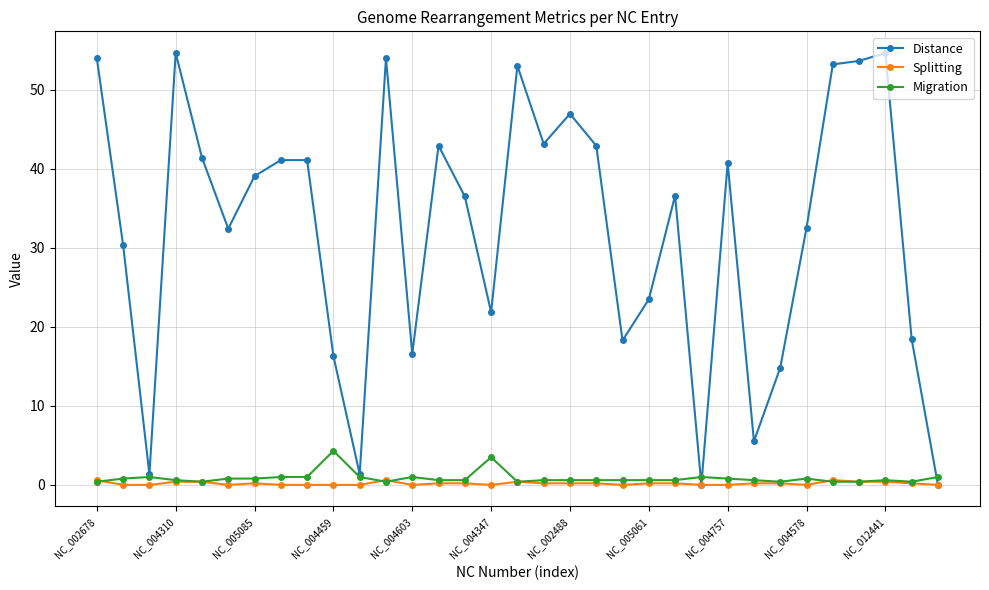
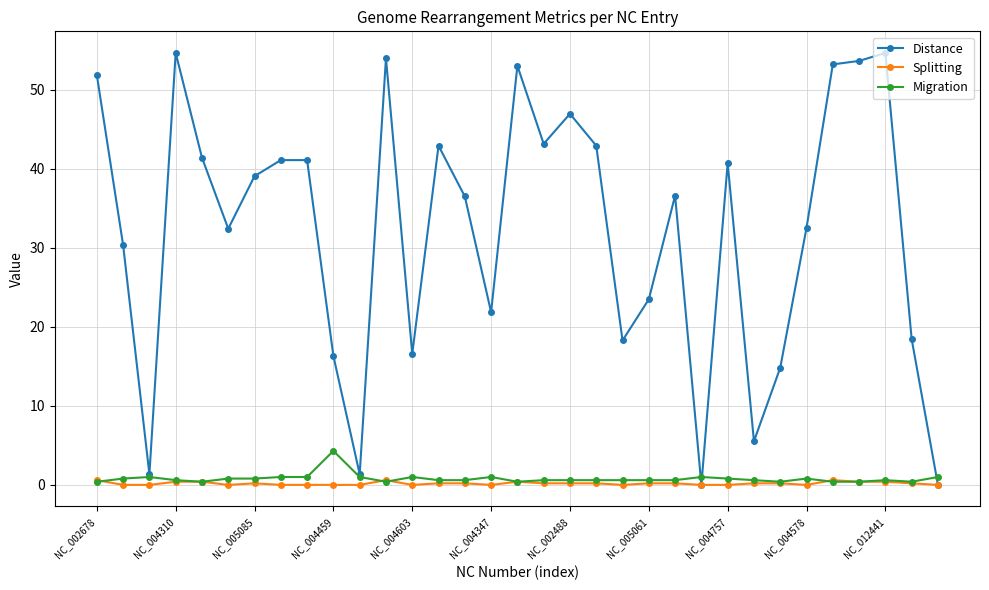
Distance, NC_002678: 54 -> 52
Migration, NC_004347: 4 -> 1
